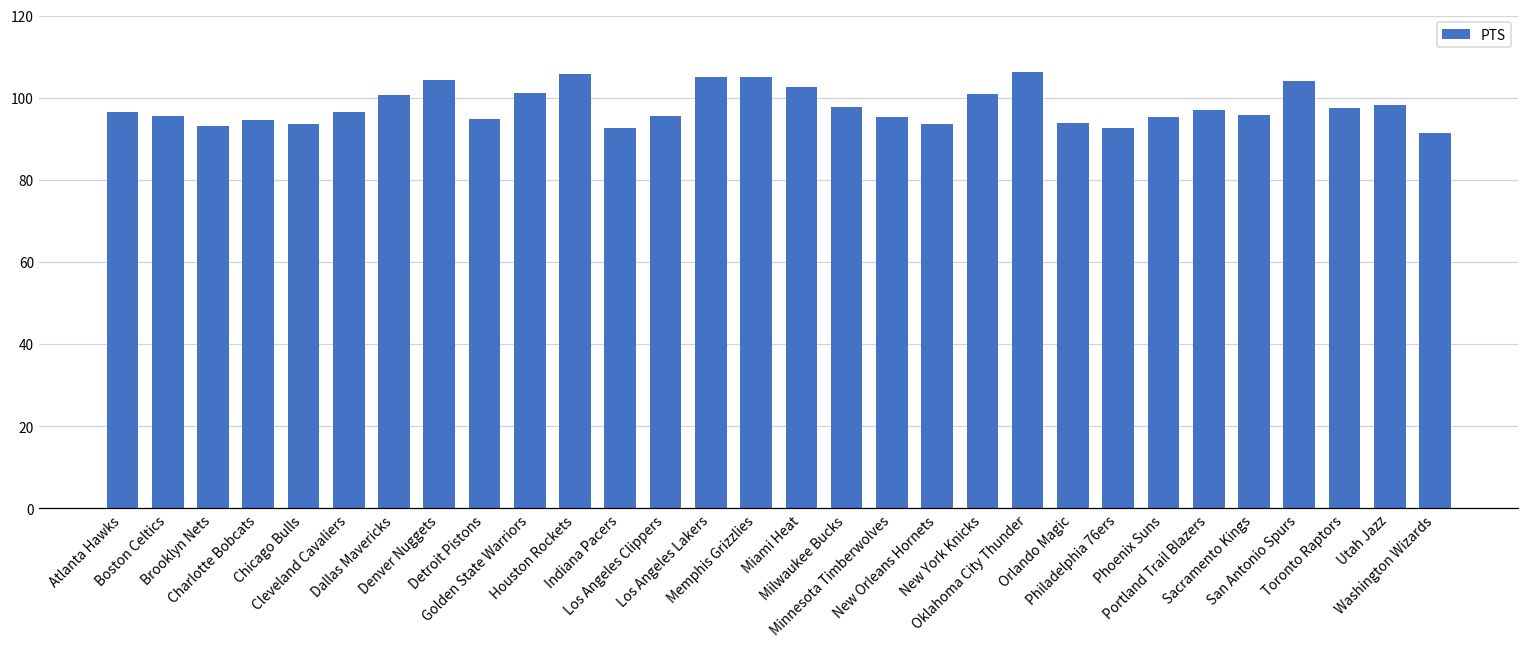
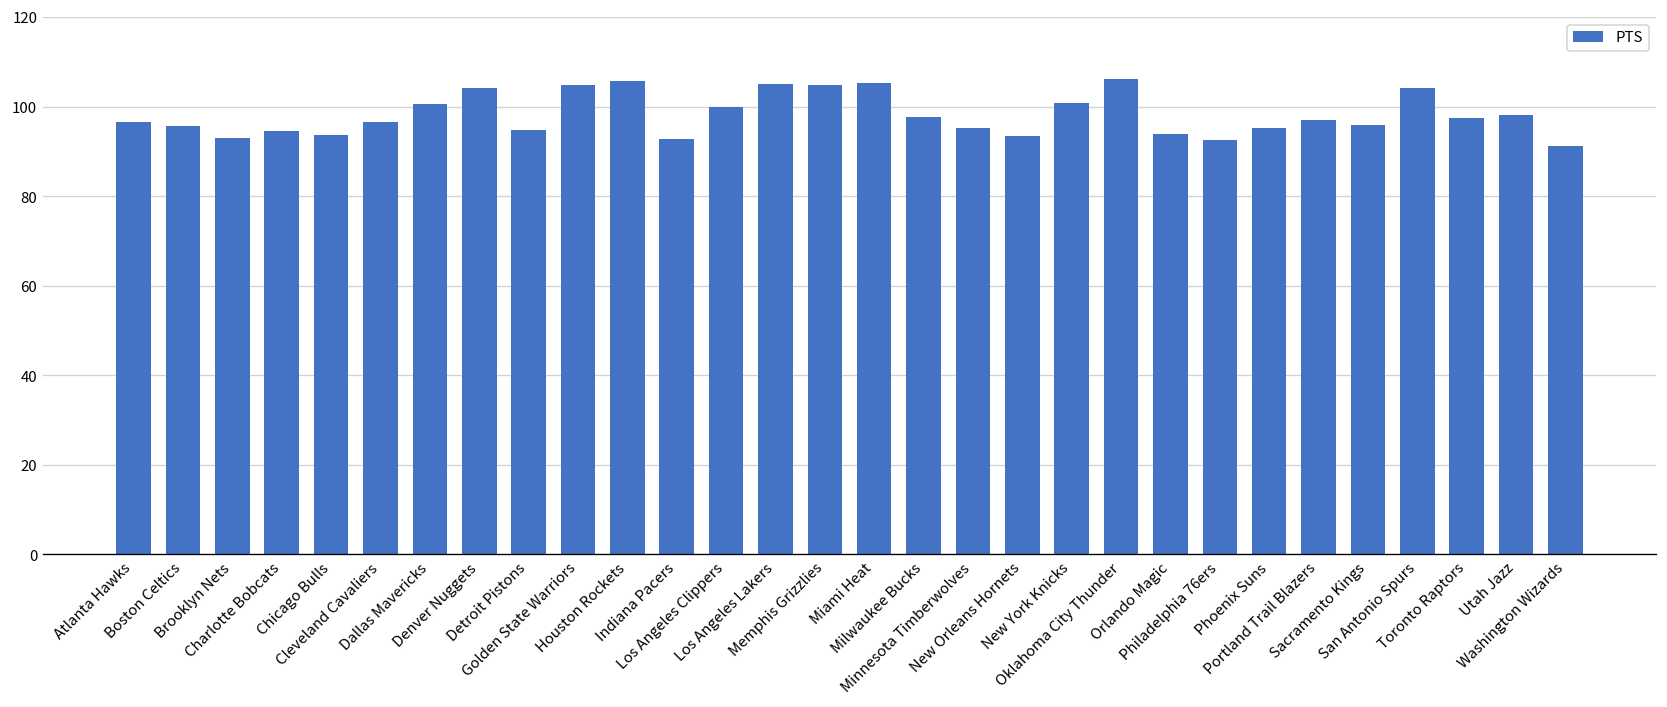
Golden State Warriors: 101 -> 105
Los Angeles Clippers: 96 -> 100
Miami Heat: 103 -> 105
